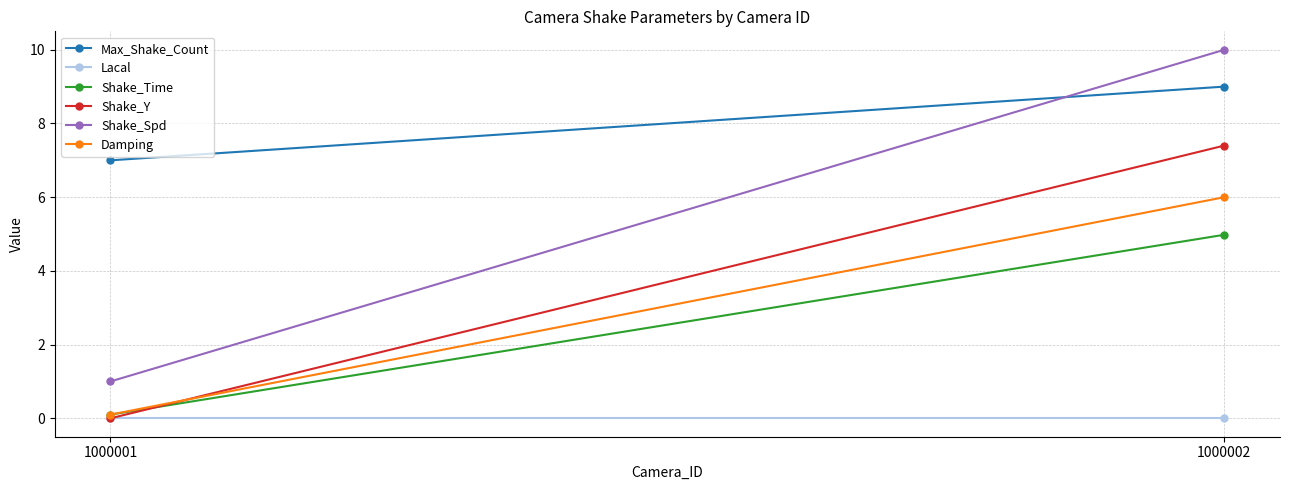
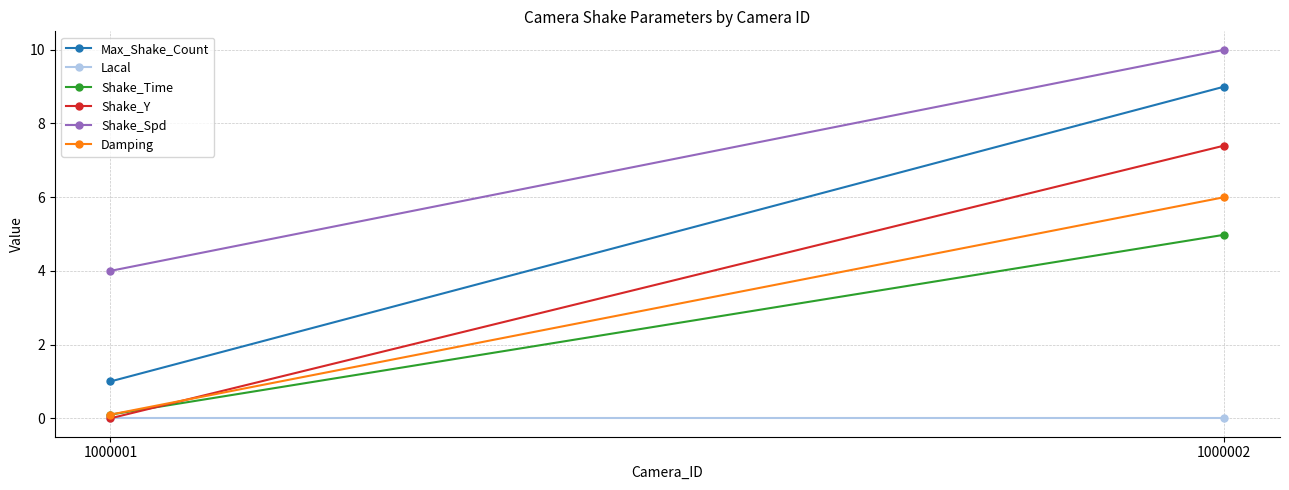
Max_Shake_Count, 1000001: 7 -> 1
Shake_Spd, 1000001: 1 -> 4
